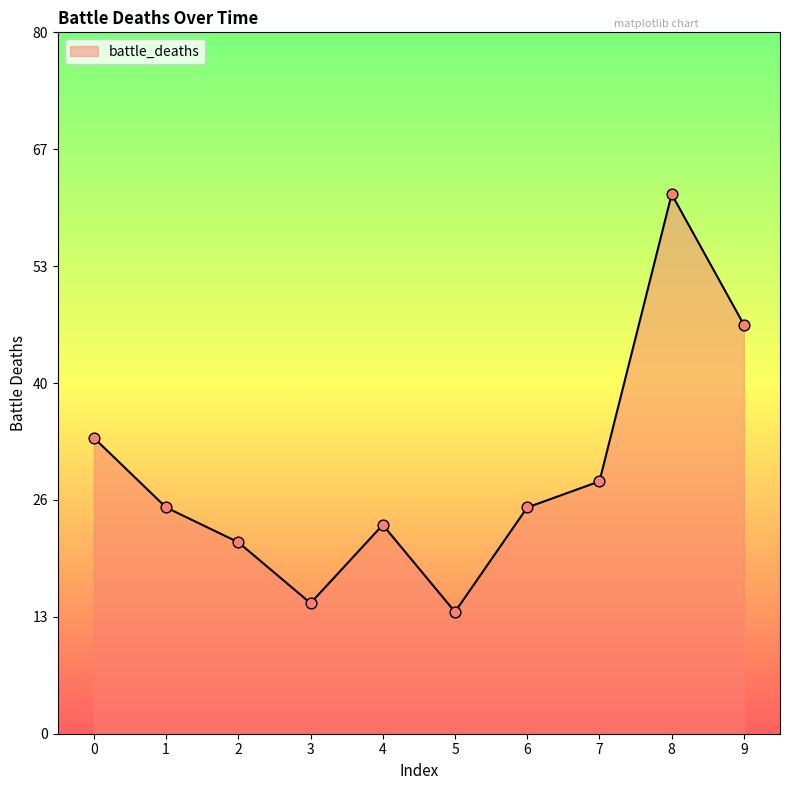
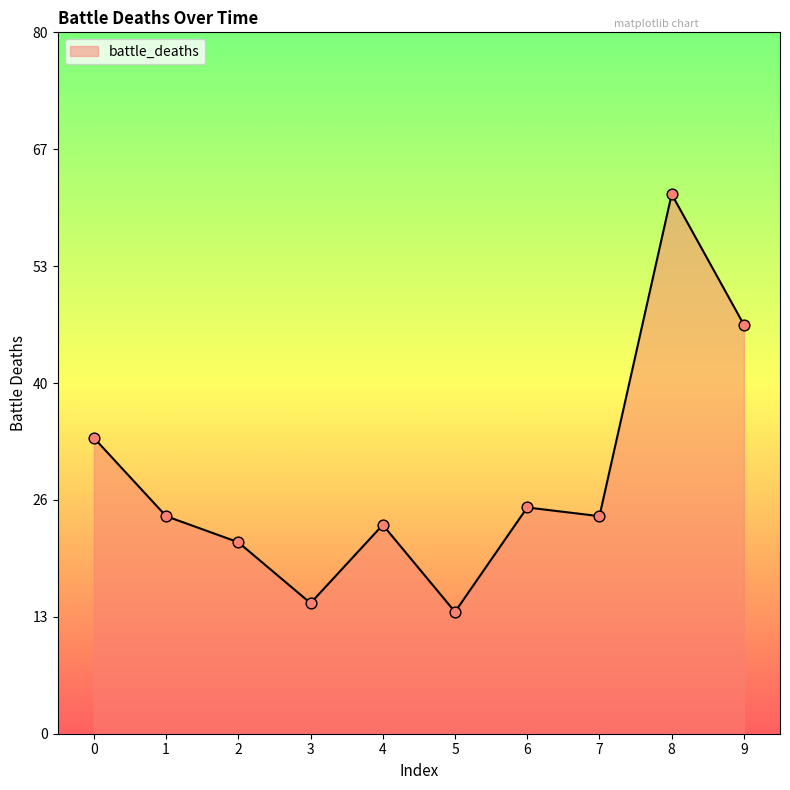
1: 26 -> 25
7: 29 -> 25
